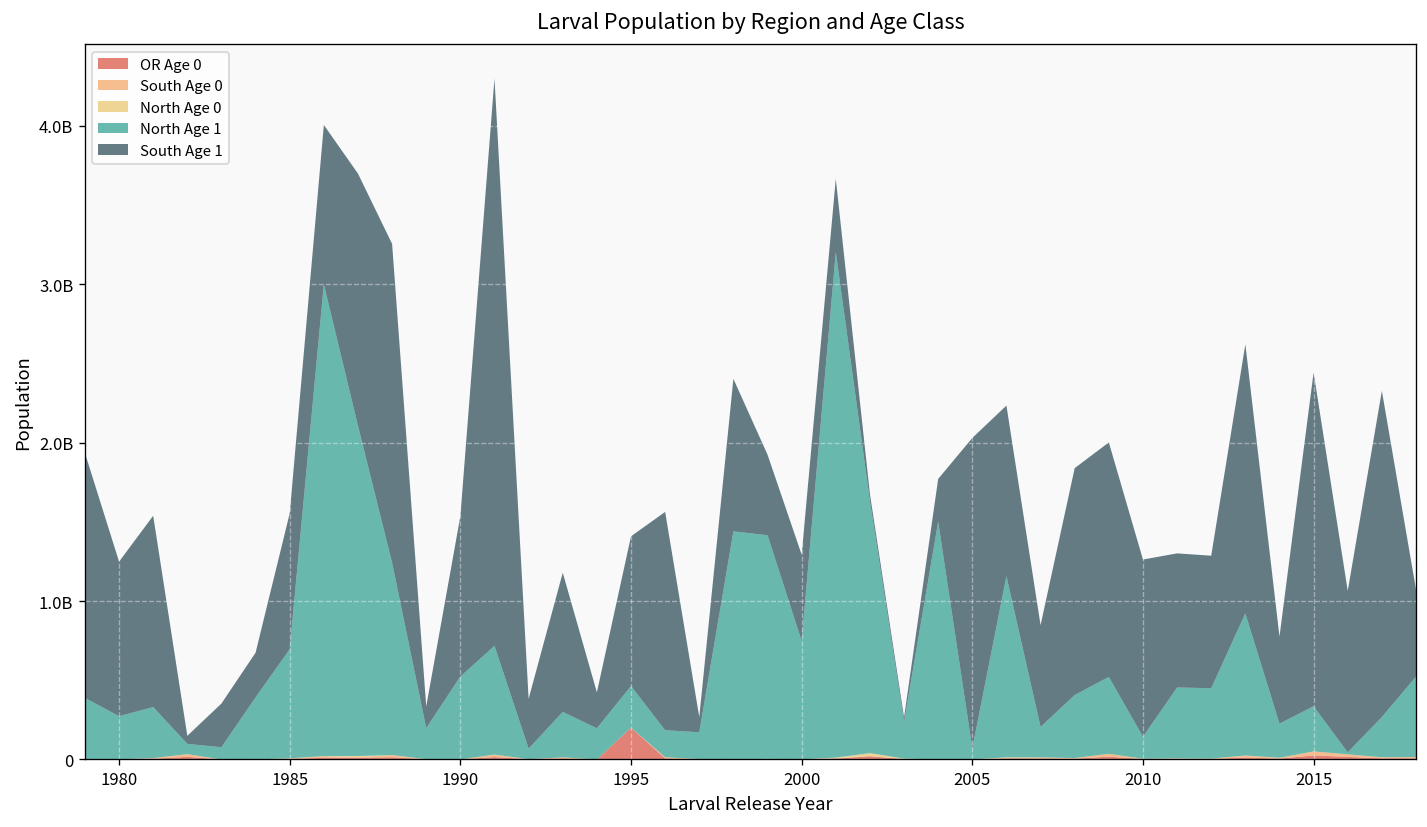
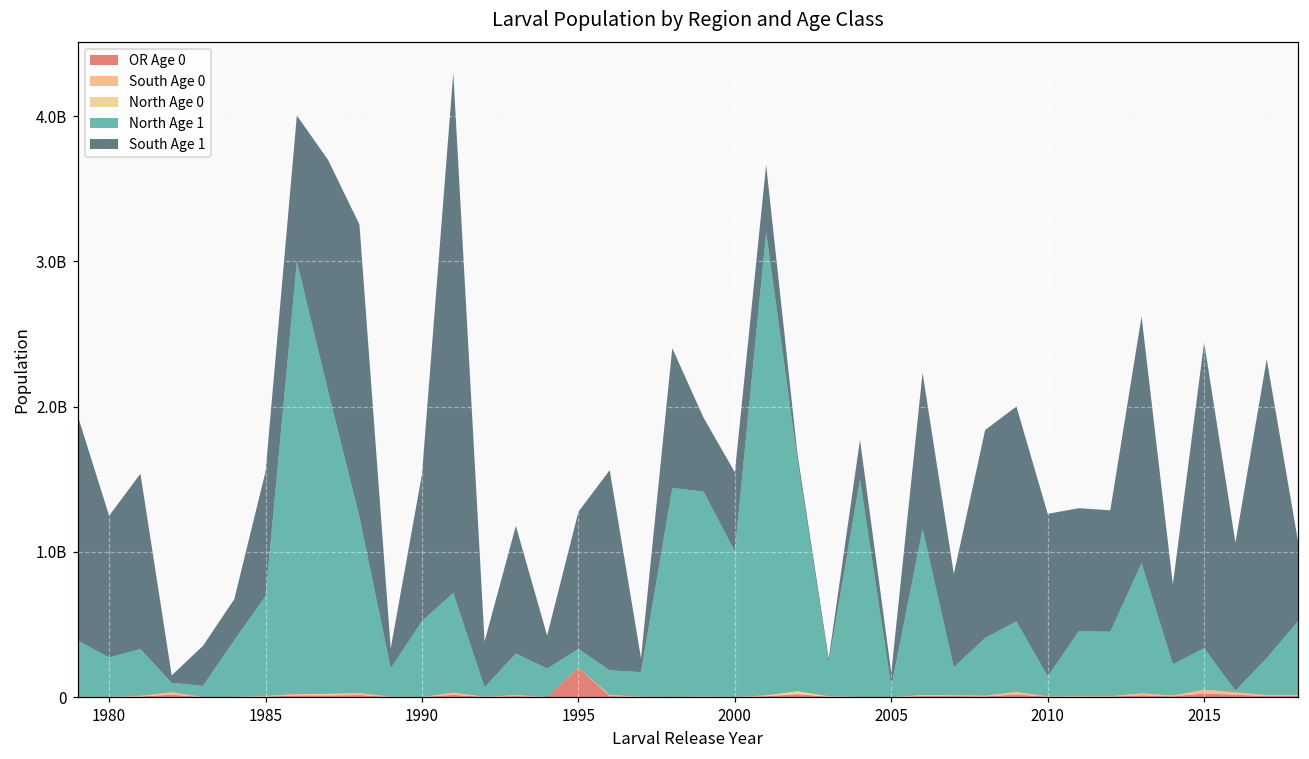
North Age 1, 1995: 260000000 -> 130000000
North Age 1, 2000: 750000000 -> 1000000000
South Age 1, 2005: 1960000000 -> 100000000
